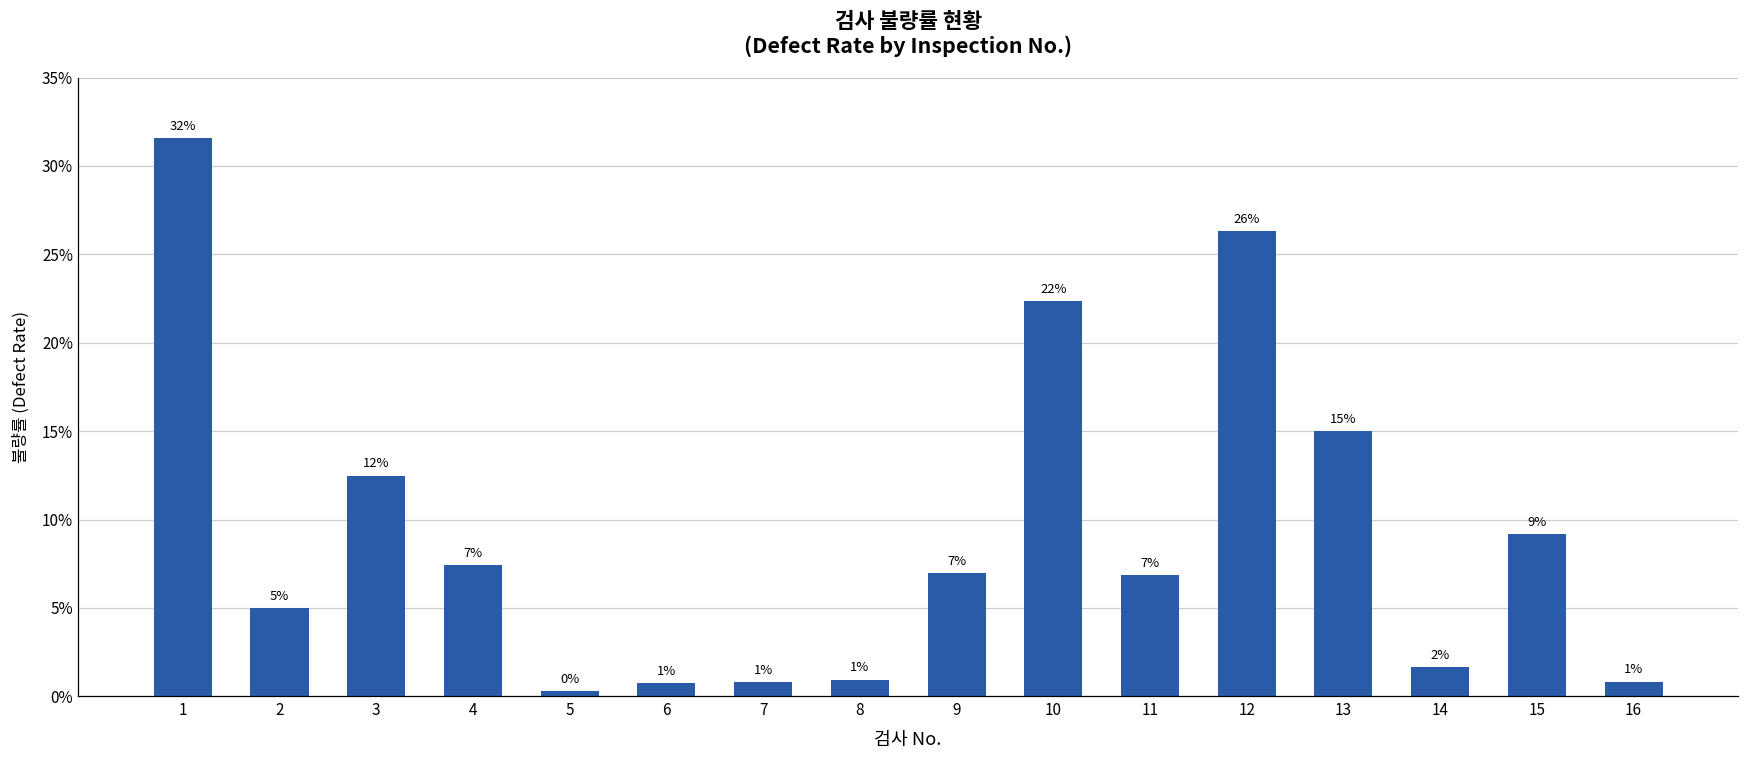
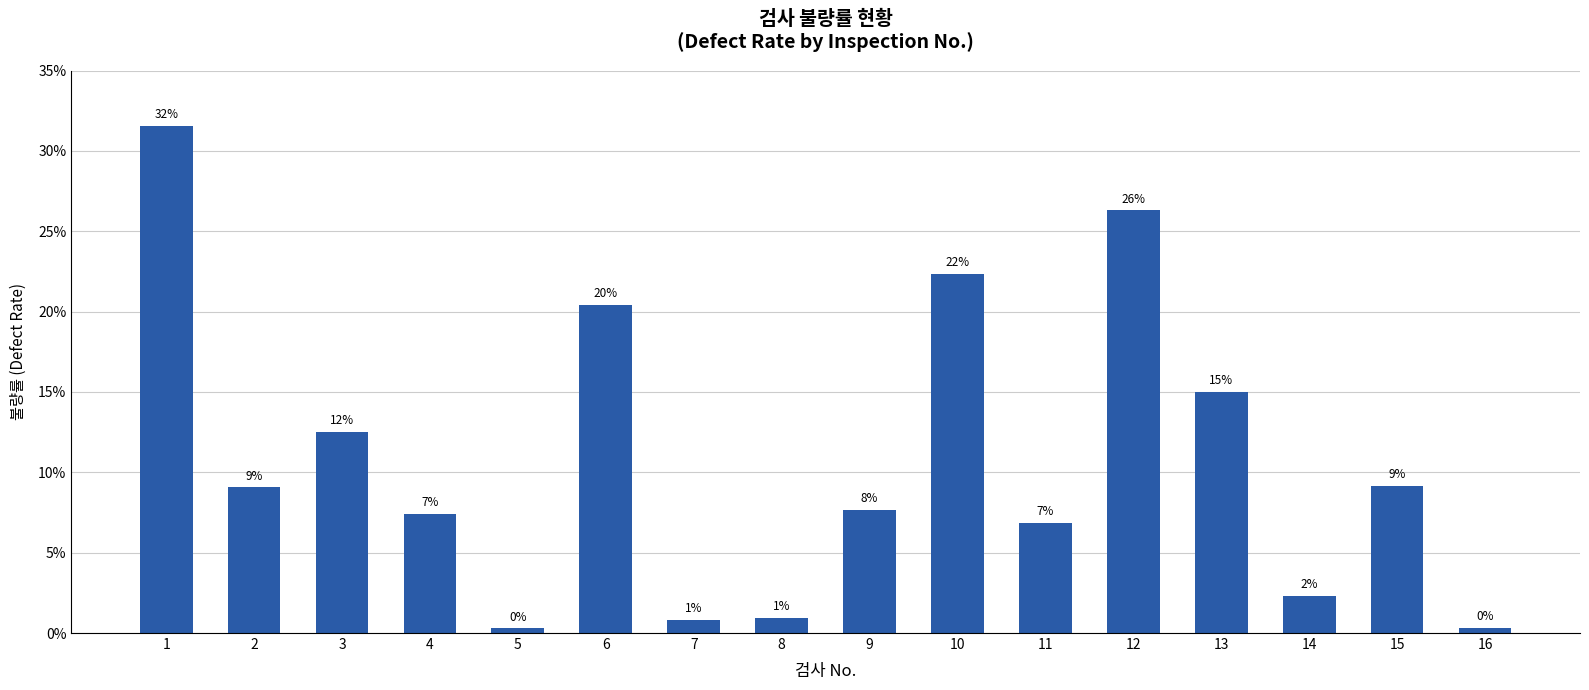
2: 5% -> 9%
6: 1% -> 20%
9: 7% -> 8%
14: 1.6% -> 2.3%
16: 1% -> 0%
